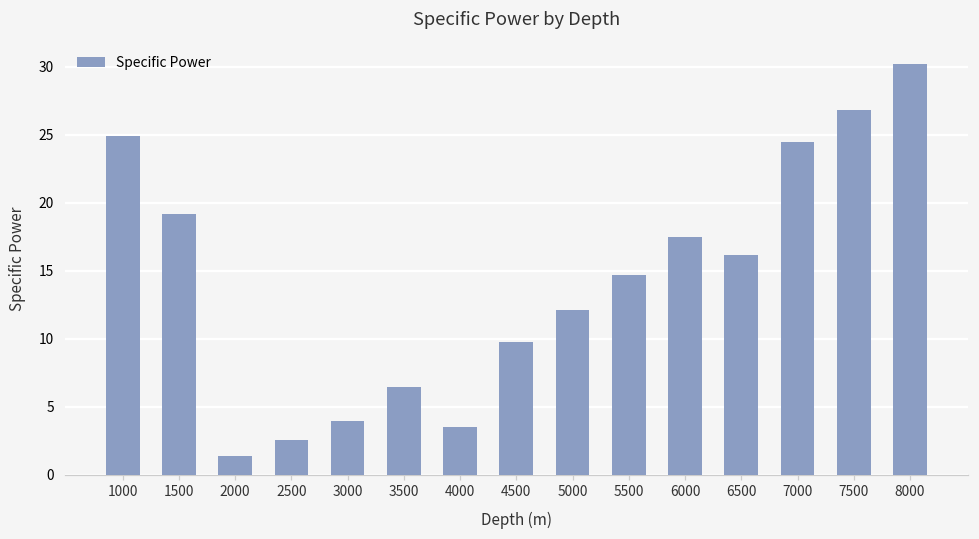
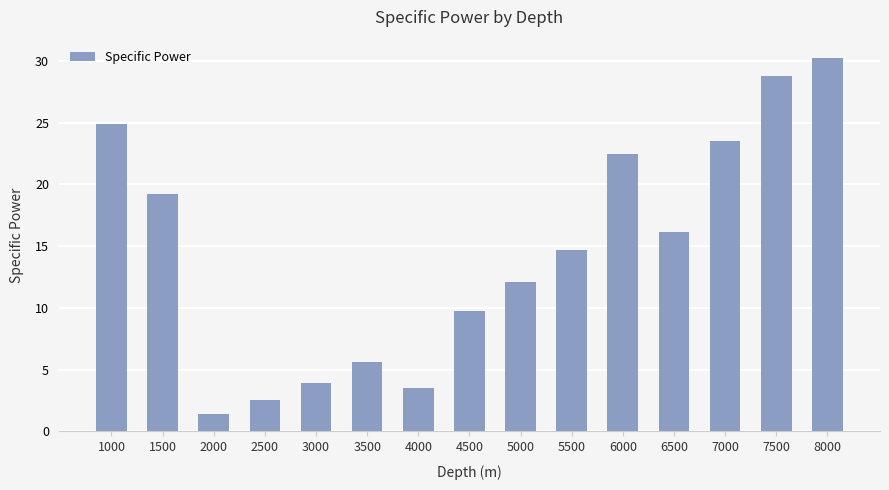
3500: 6.4 -> 5.6
6000: 17.5 -> 22.4
7000: 24.5 -> 23.5
7500: 26.8 -> 28.8
